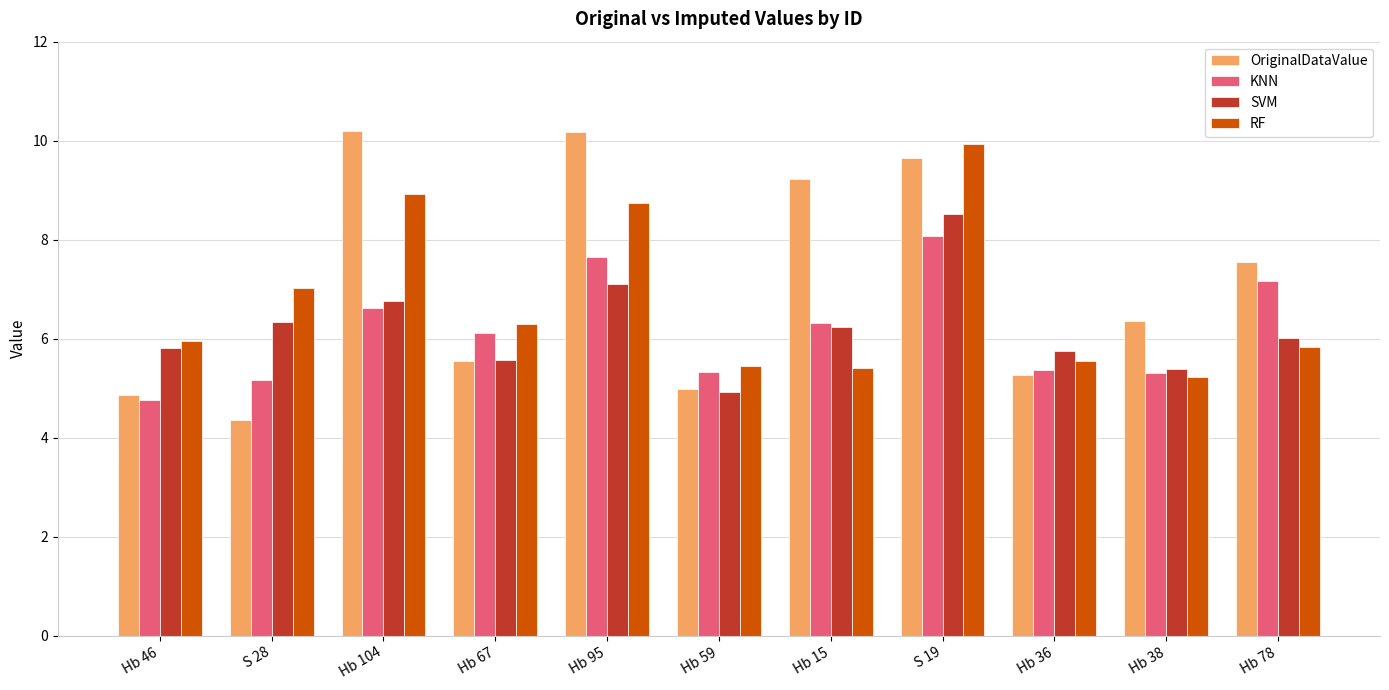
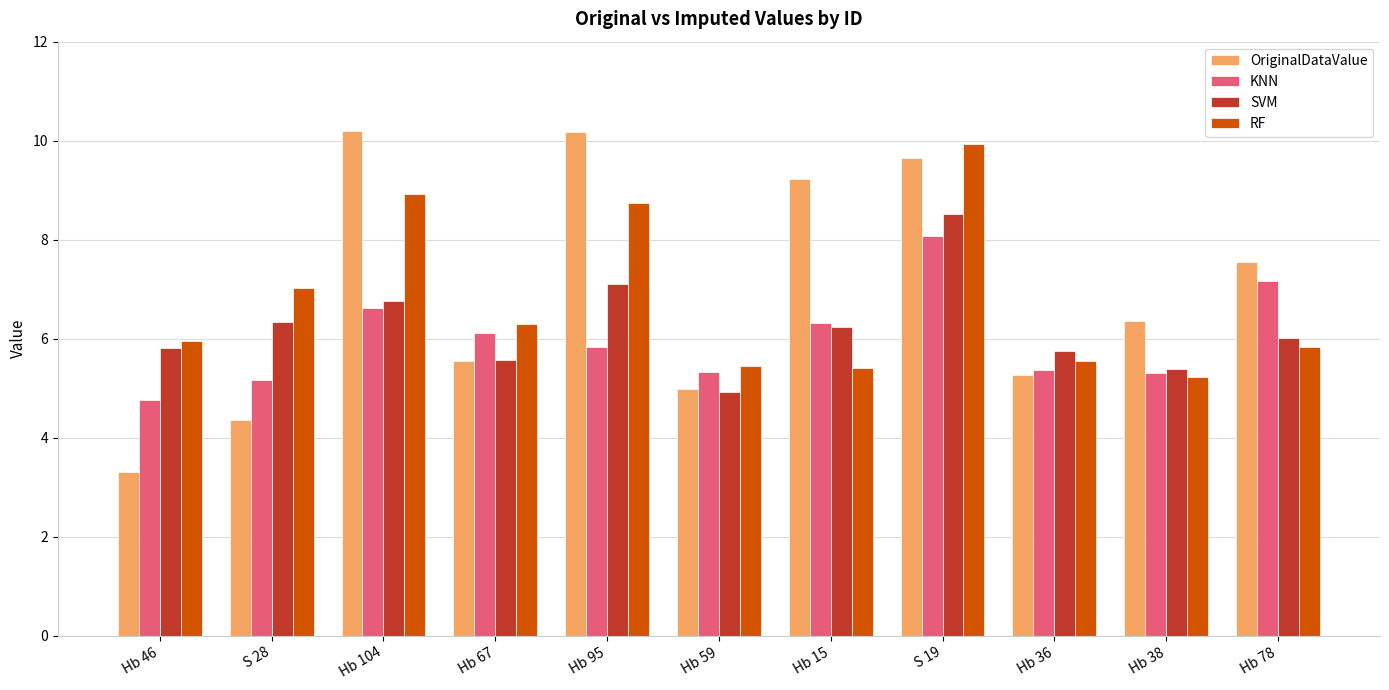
OriginalDataValue, Hb 46: 4.9 -> 3.3
KNN, Hb 95: 7.7 -> 5.8
